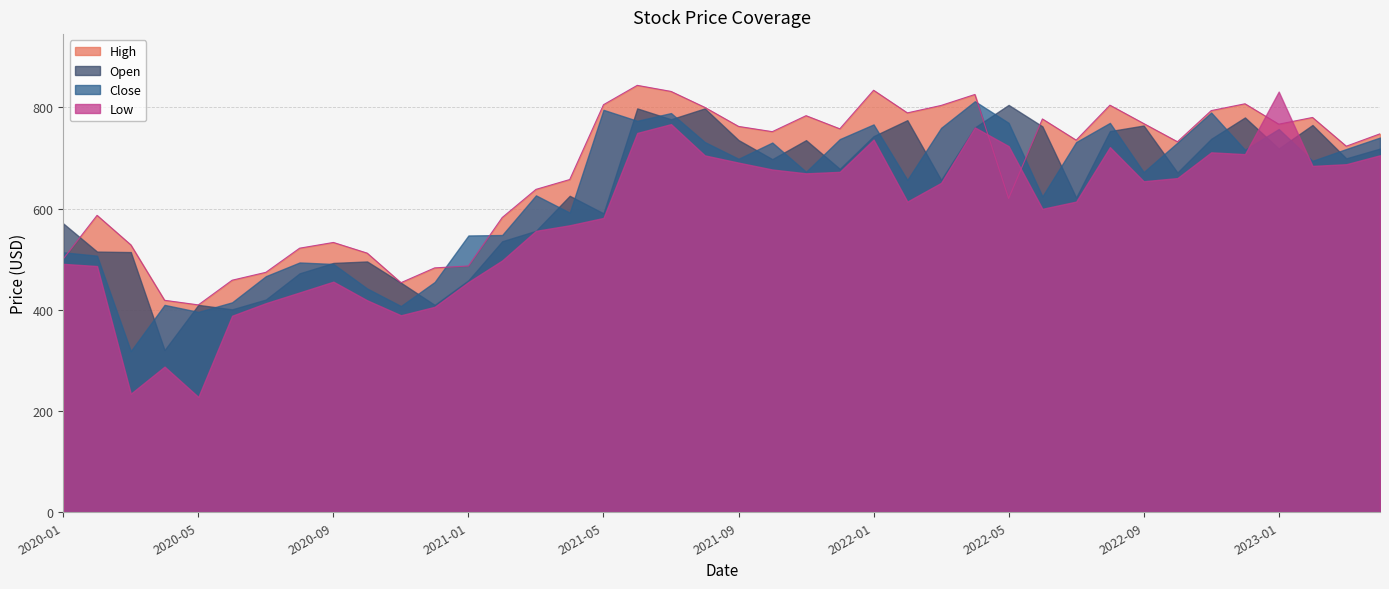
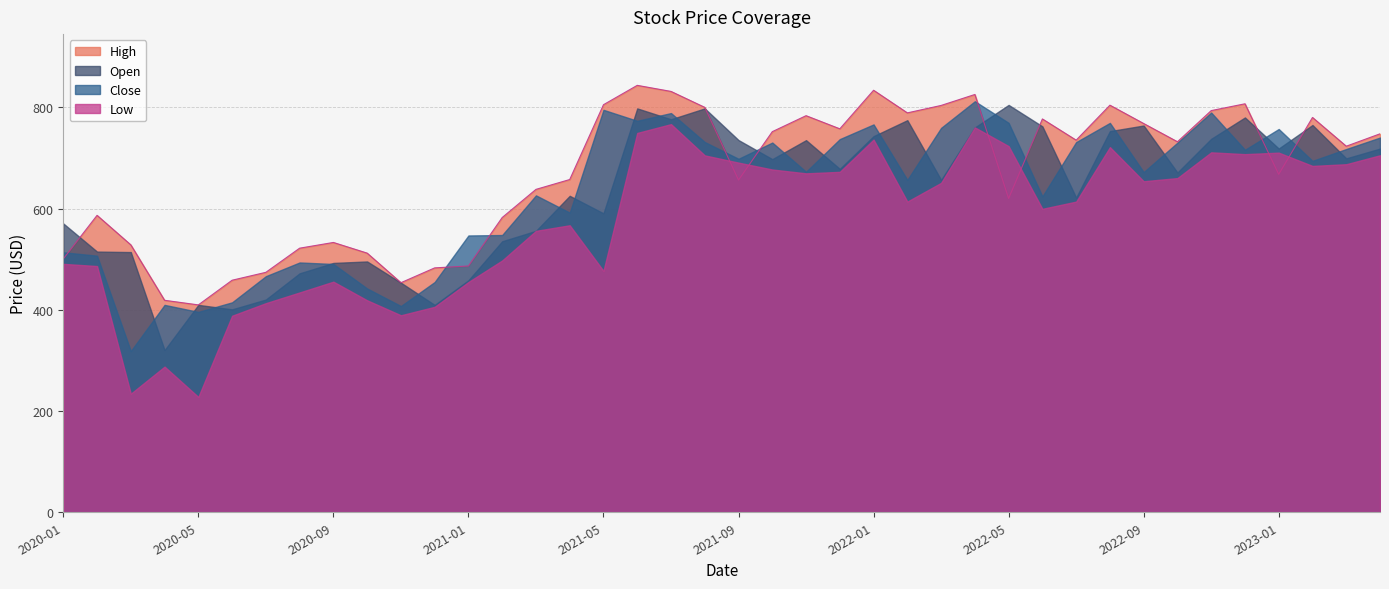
Low, 2021-05: 580 -> 480
High, 2021-09: 760 -> 660
High, 2023-01: 770 -> 670
Low, 2023-01: 830 -> 710
